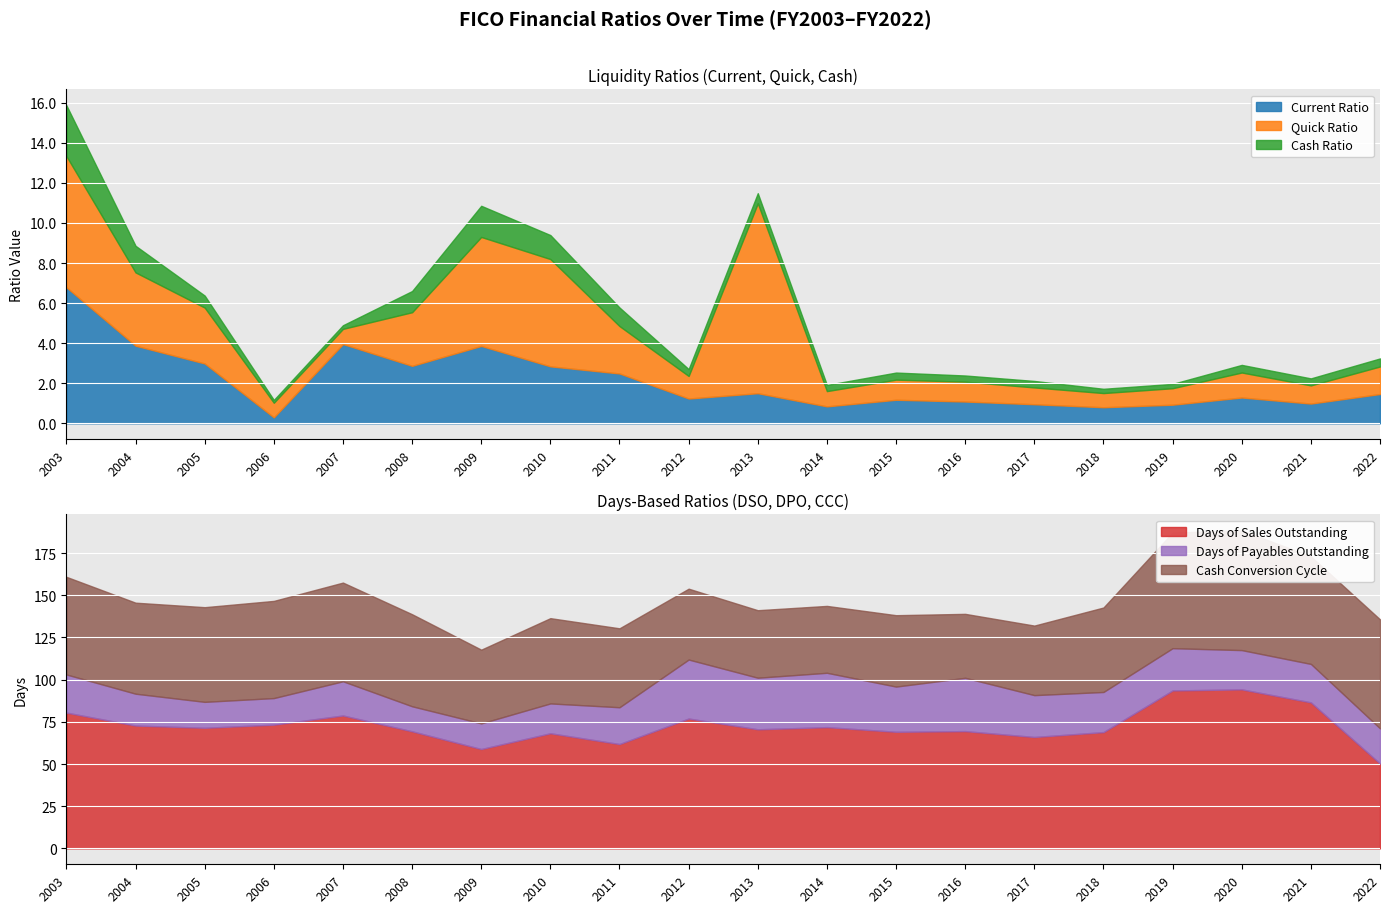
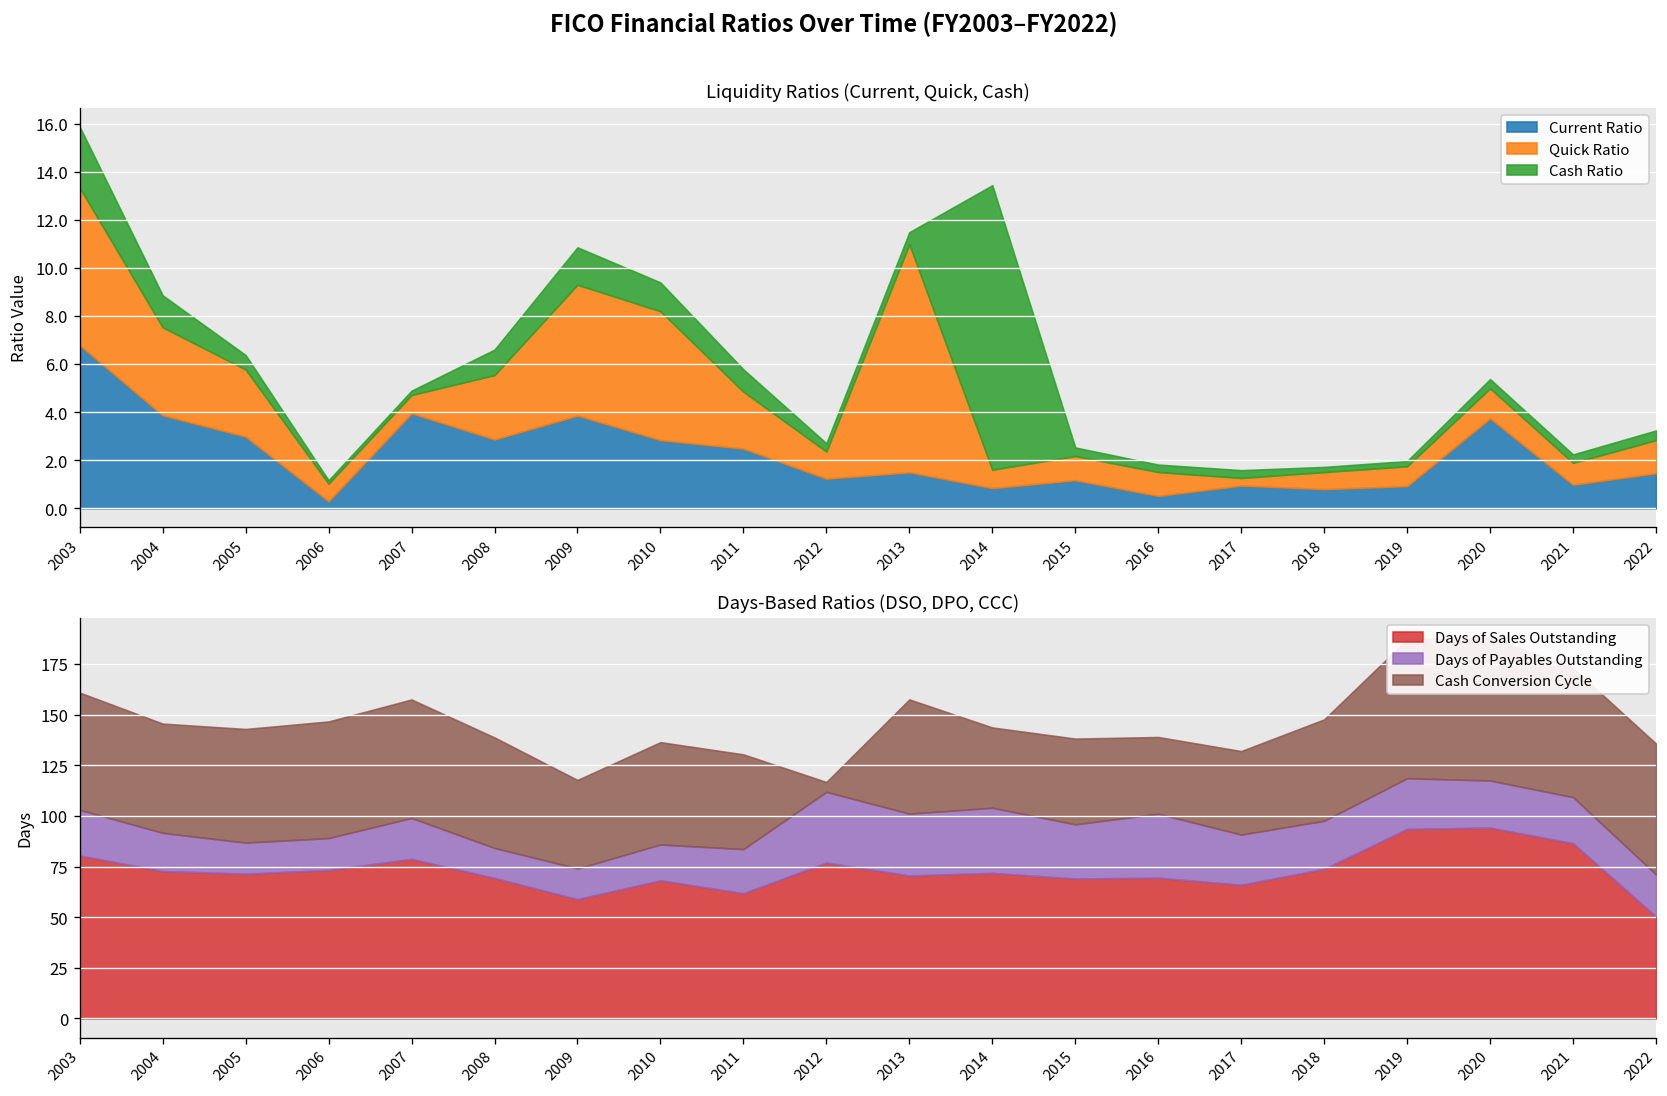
Liquidity Ratios (Current, Quick, Cash), Cash Ratio, 2014: 0.3 -> 11.8
Liquidity Ratios (Current, Quick, Cash), Current Ratio, 2016: 1.1 -> 0.5
Liquidity Ratios (Current, Quick, Cash), Quick Ratio, 2017: 0.8 -> 0.3
Liquidity Ratios (Current, Quick, Cash), Current Ratio, 2020: 1.3 -> 3.7
Days-Based Ratios (DSO, DPO, CCC), Cash Conversion Cycle, 2012: 42 -> 5
Days-Based Ratios (DSO, DPO, CCC), Cash Conversion Cycle, 2013: 40 -> 56
Days-Based Ratios (DSO, DPO, CCC), Days of Sales Outstanding, 2018: 69 -> 74
